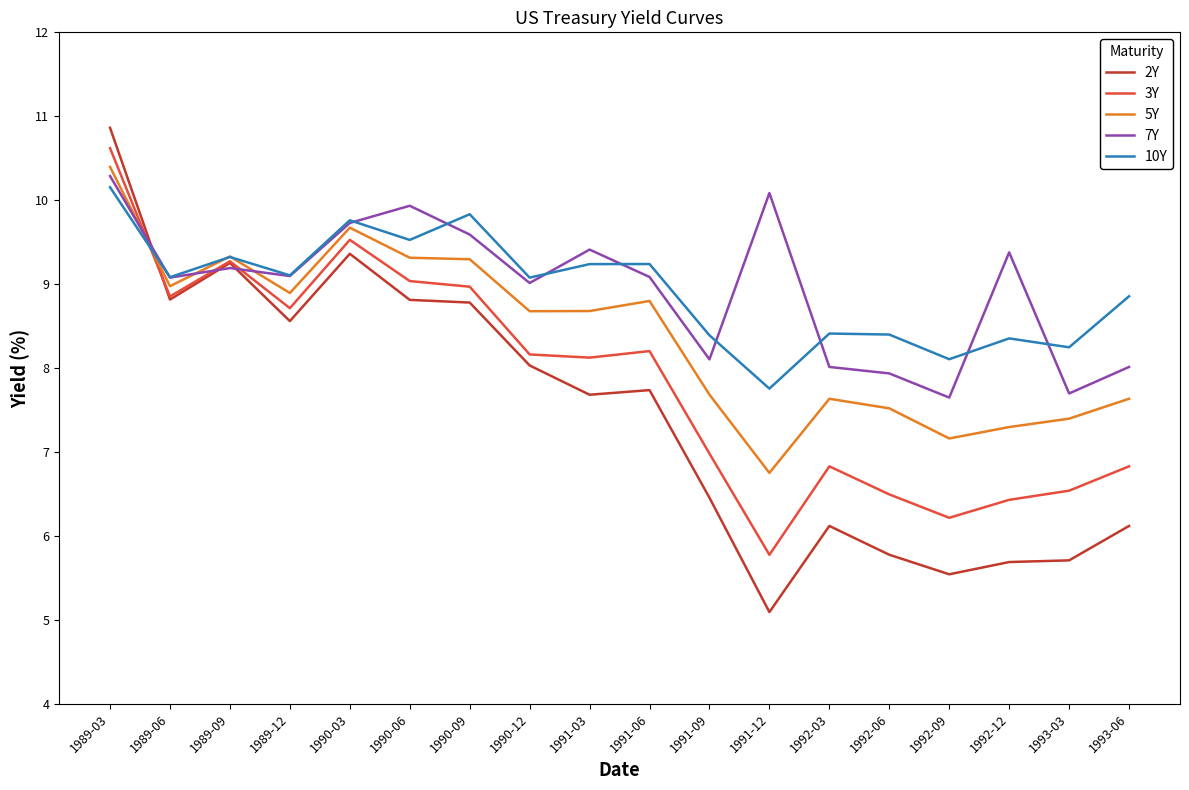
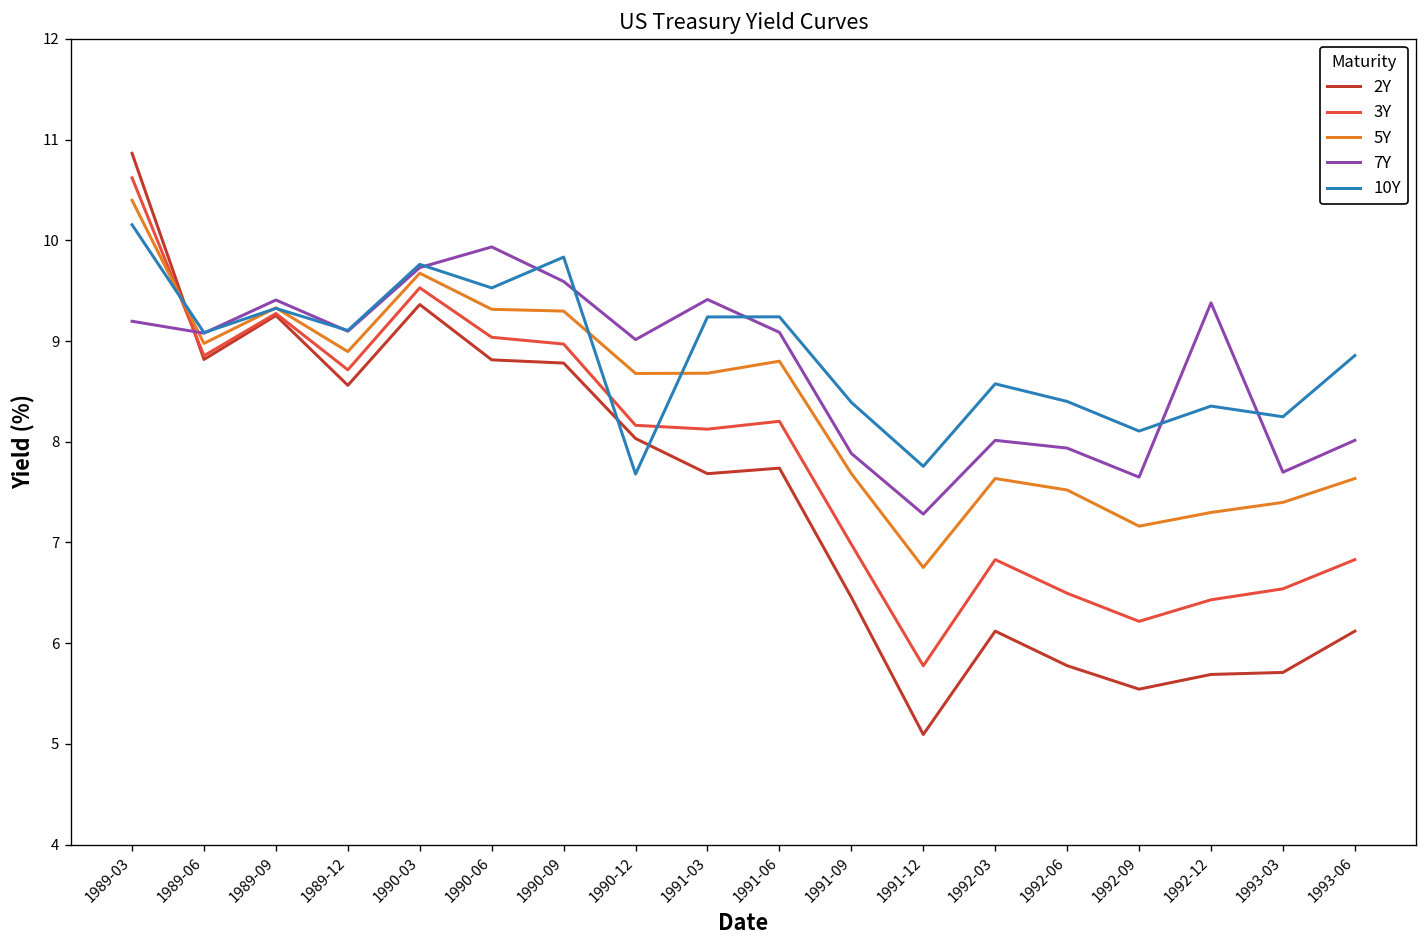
7Y, 1989-03: 10.3 -> 9.2
7Y, 1989-09: 9.2 -> 9.4
10Y, 1990-12: 9.1 -> 7.7
7Y, 1991-09: 8.1 -> 7.9
7Y, 1991-12: 10.1 -> 7.3
10Y, 1992-03: 8.4 -> 8.6
